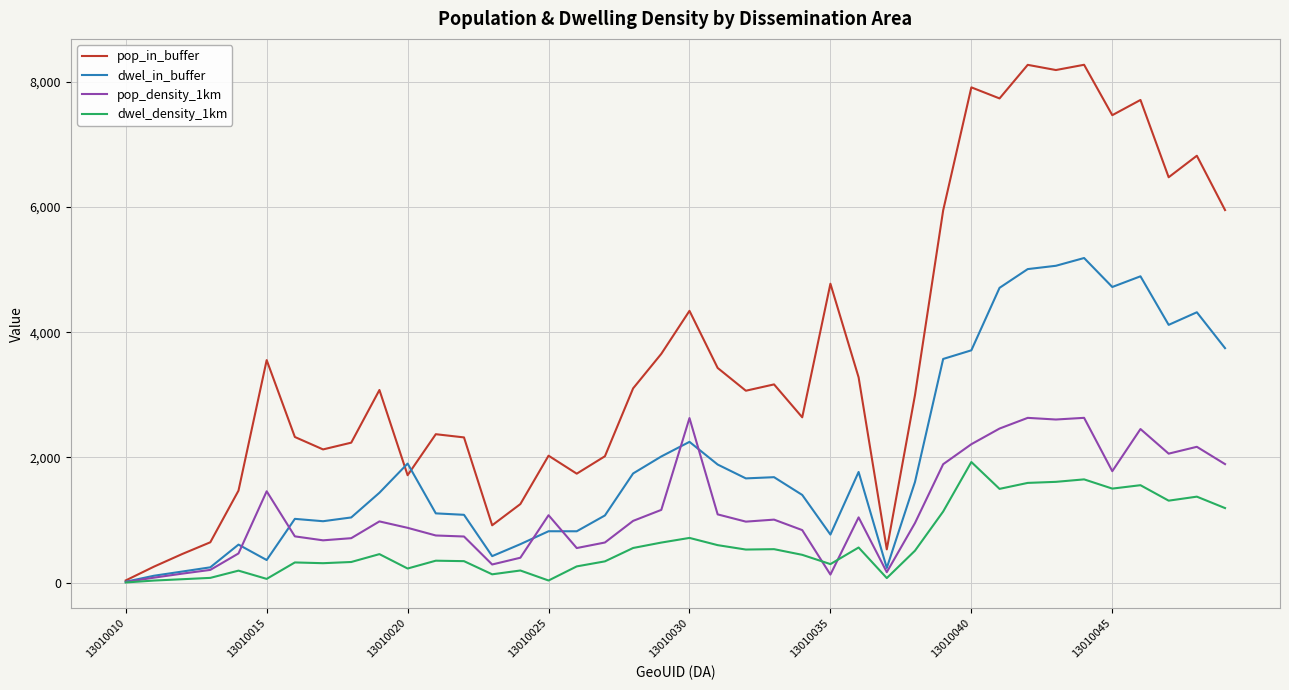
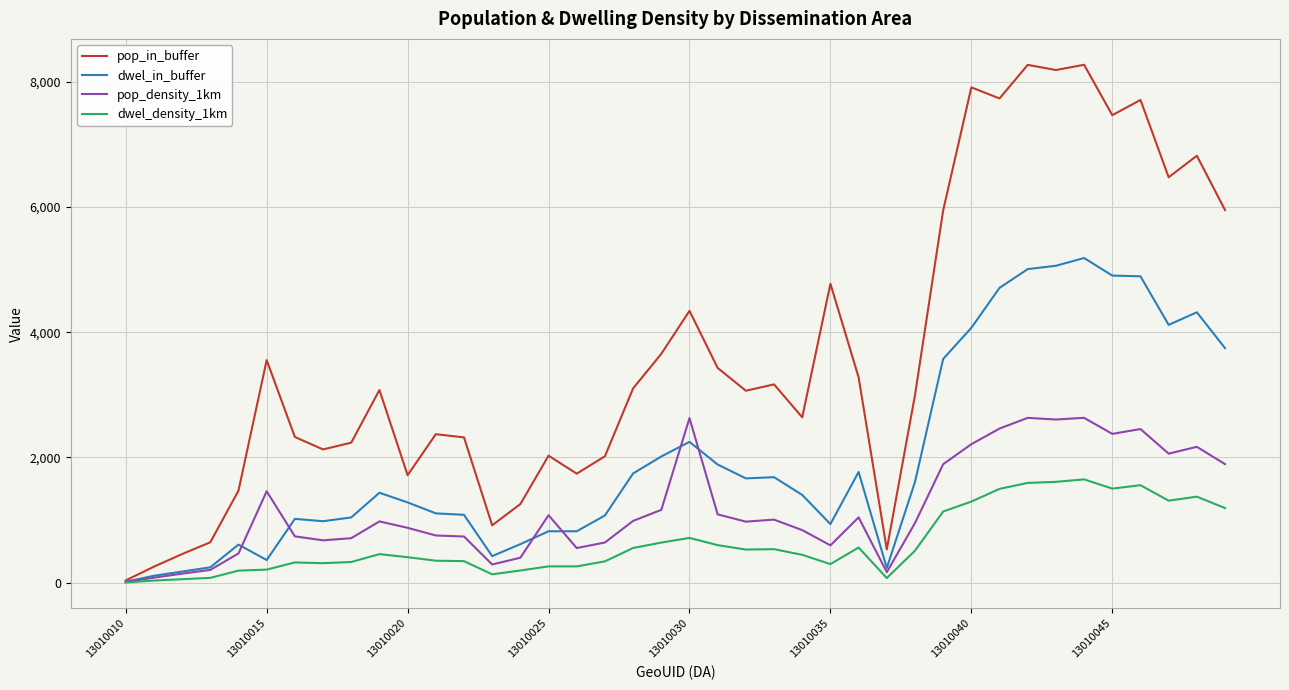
dwel_density_1km, 13010015: 100 -> 200
dwel_in_buffer, 13010020: 1,900 -> 1,300
dwel_density_1km, 13010020: 200 -> 400
dwel_density_1km, 13010025: 0 -> 300
dwel_in_buffer, 13010035: 800 -> 900
pop_density_1km, 13010035: 100 -> 600
dwel_in_buffer, 13010040: 3,700 -> 4,100
dwel_density_1km, 13010040: 1,900 -> 1,300
dwel_in_buffer, 13010045: 4,700 -> 4,900
pop_density_1km, 13010045: 1,800 -> 2,400
